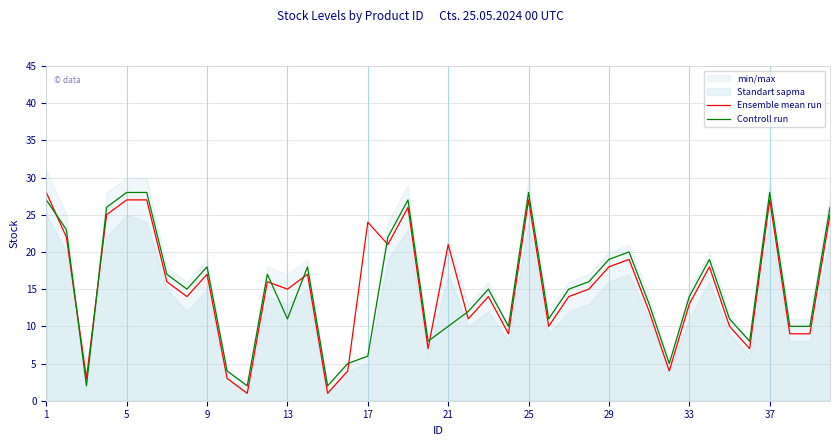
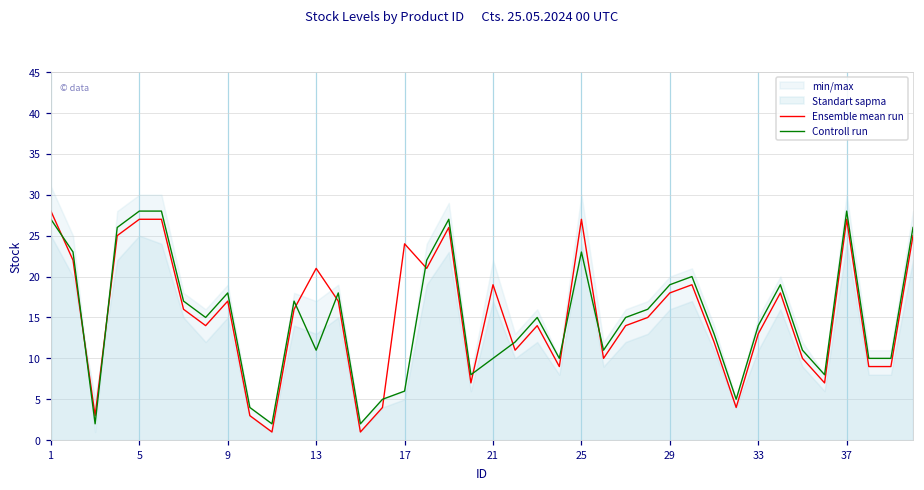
Ensemble mean run, 13: 15 -> 21
Ensemble mean run, 21: 21 -> 19
Controll run, 25: 28 -> 23
